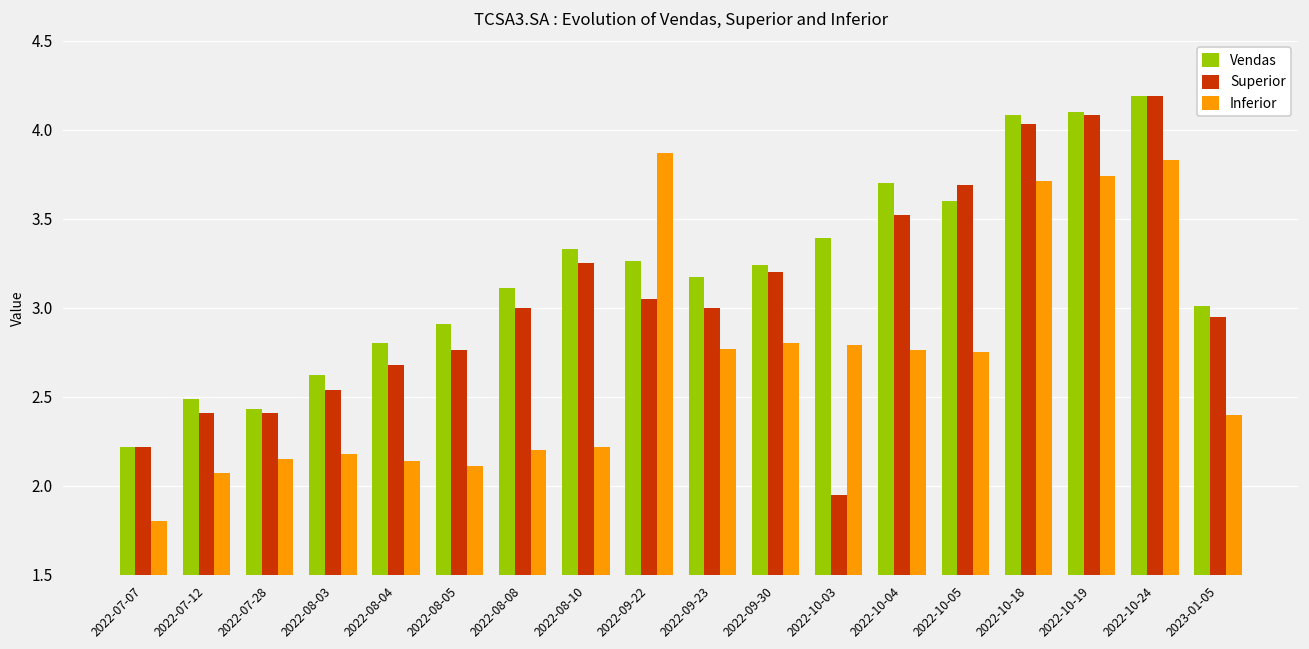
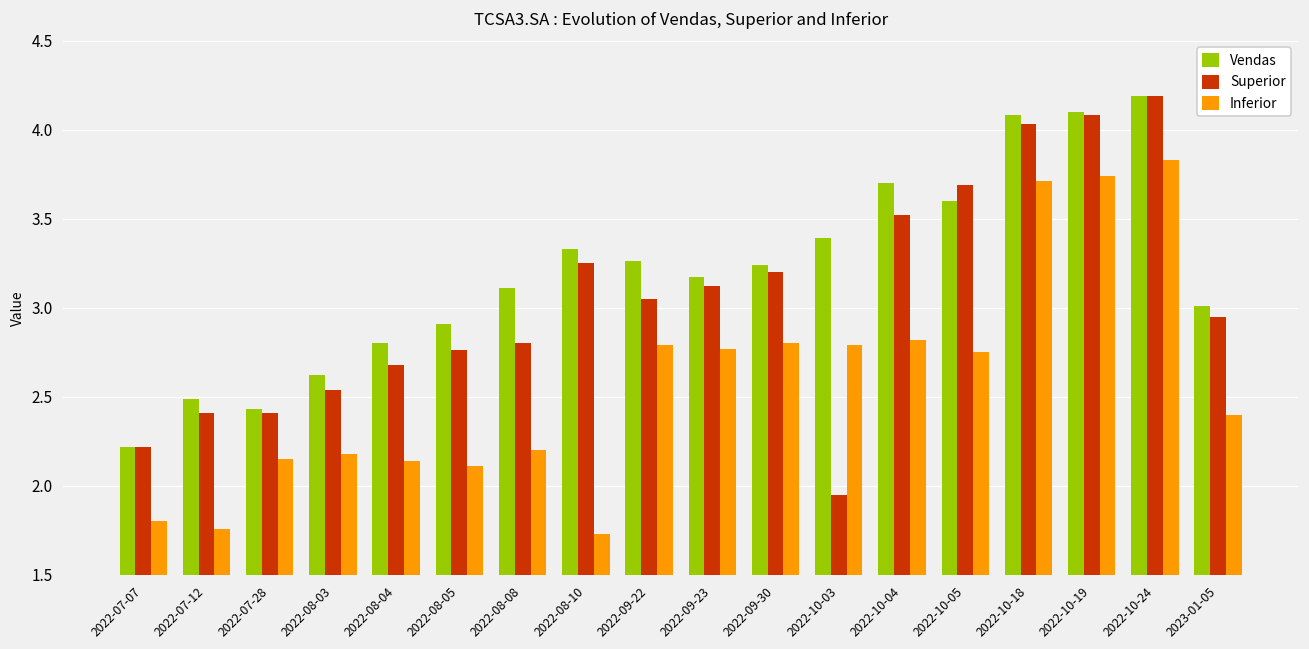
Inferior, 2022-07-12: 2.07 -> 1.76
Superior, 2022-08-08: 3.0 -> 2.8
Inferior, 2022-08-10: 2.22 -> 1.73
Inferior, 2022-09-22: 3.87 -> 2.79
Superior, 2022-09-23: 3.00 -> 3.12
Inferior, 2022-10-04: 2.76 -> 2.82
